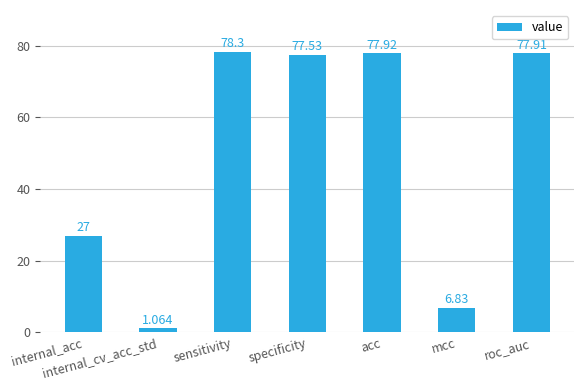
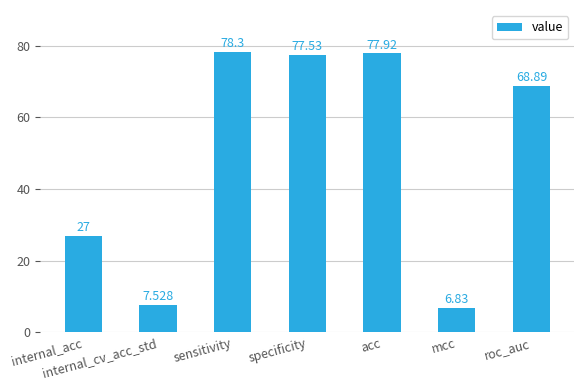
internal_cv_acc_std: 1.064 -> 7.528
roc_auc: 77.91 -> 68.89
